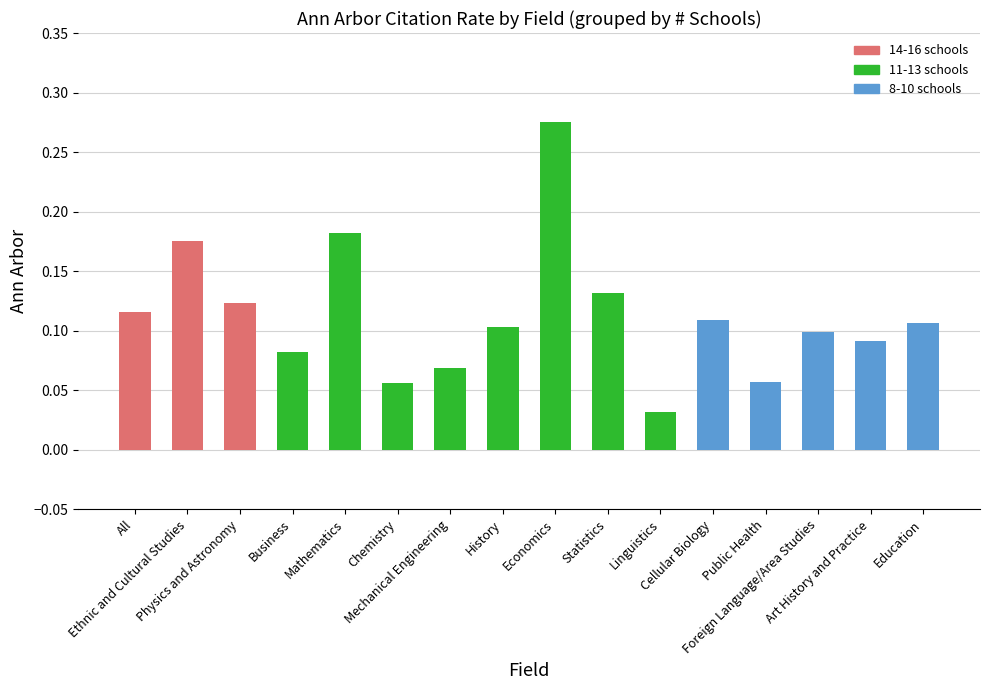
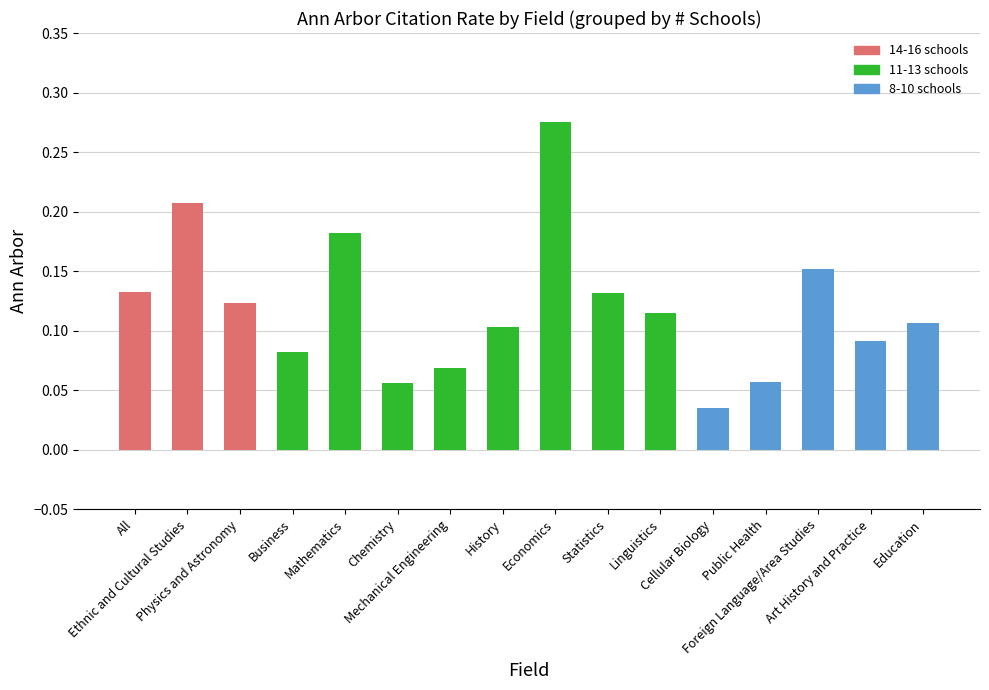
All: 0.116 -> 0.133
Ethnic and Cultural Studies: 0.175 -> 0.207
Linguistics: 0.032 -> 0.115
Cellular Biology: 0.109 -> 0.035
Foreign Language/Area Studies: 0.099 -> 0.152
